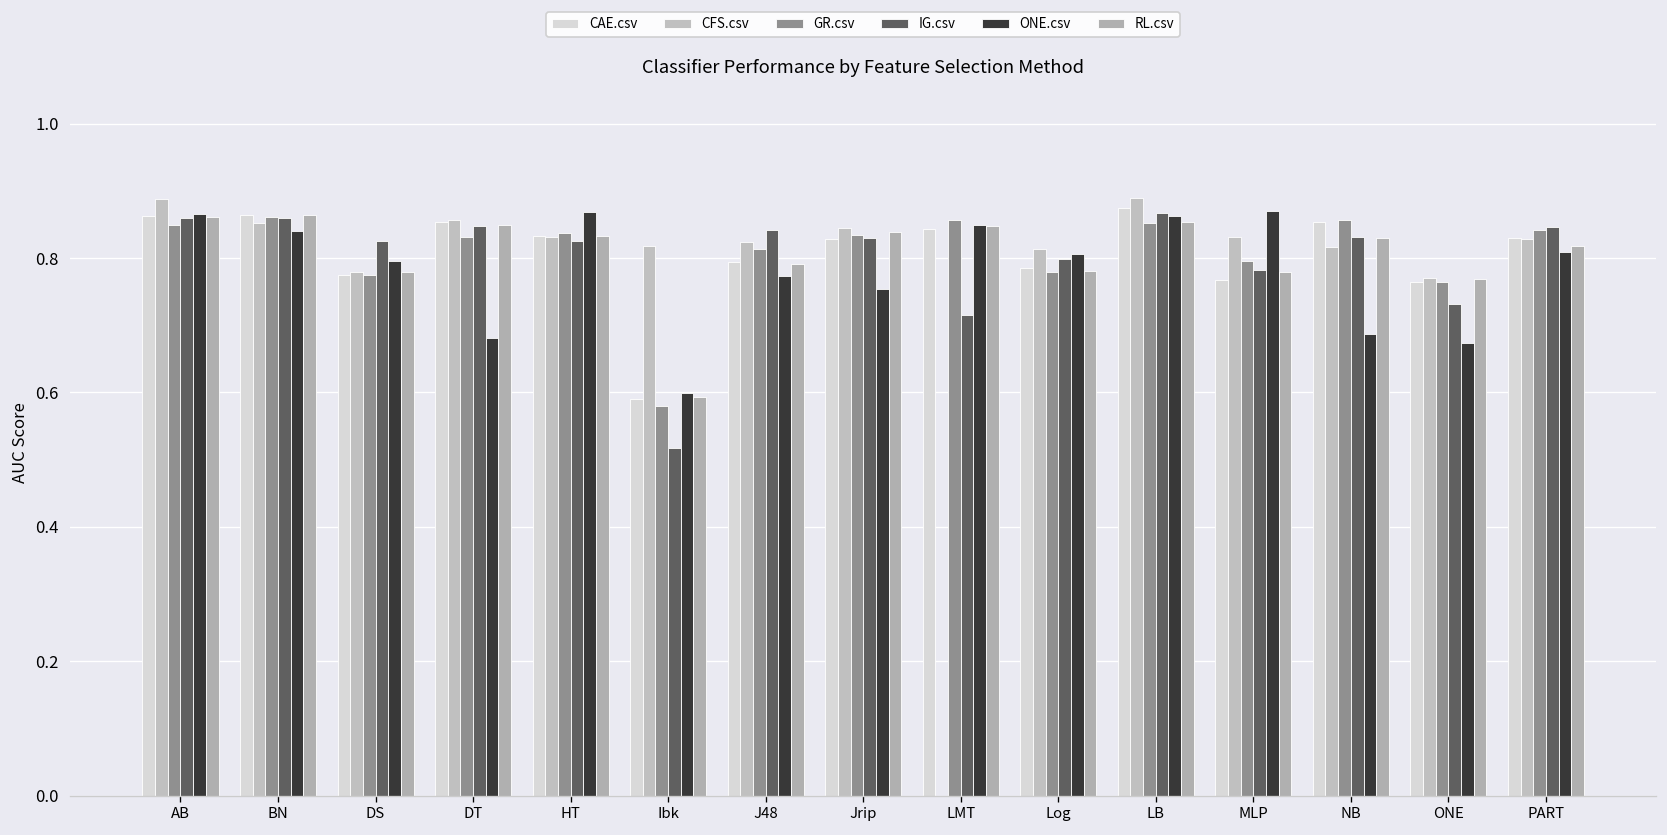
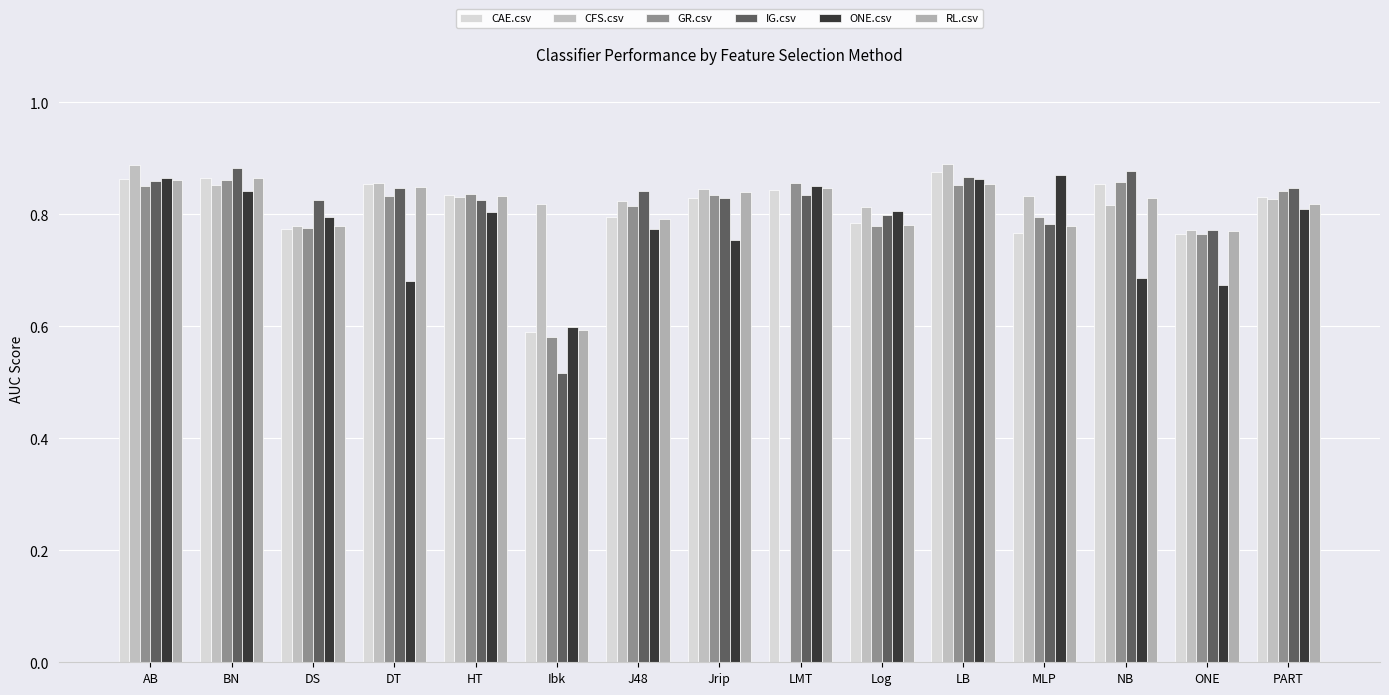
IG.csv, BN: 0.86 -> 0.88
ONE.csv, HT: 0.87 -> 0.80
IG.csv, LMT: 0.72 -> 0.83
IG.csv, NB: 0.83 -> 0.88
IG.csv, ONE: 0.73 -> 0.77
